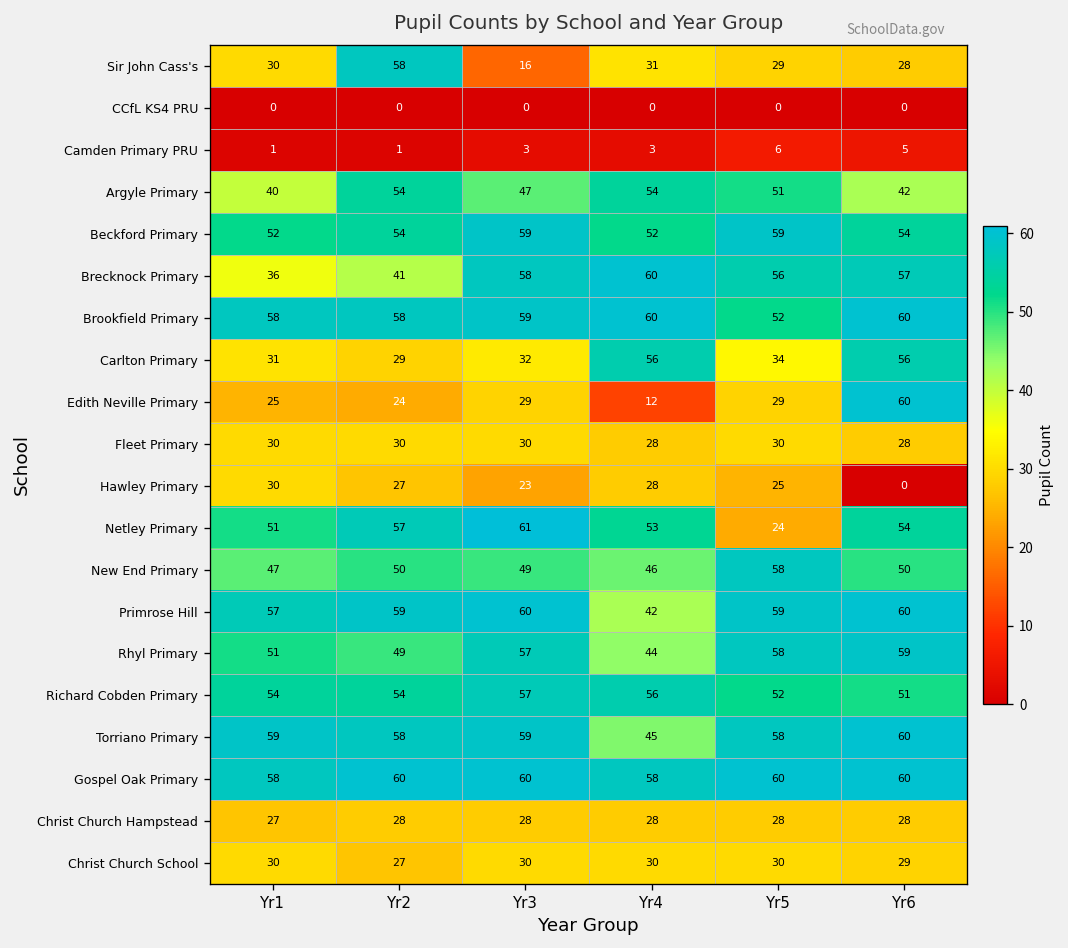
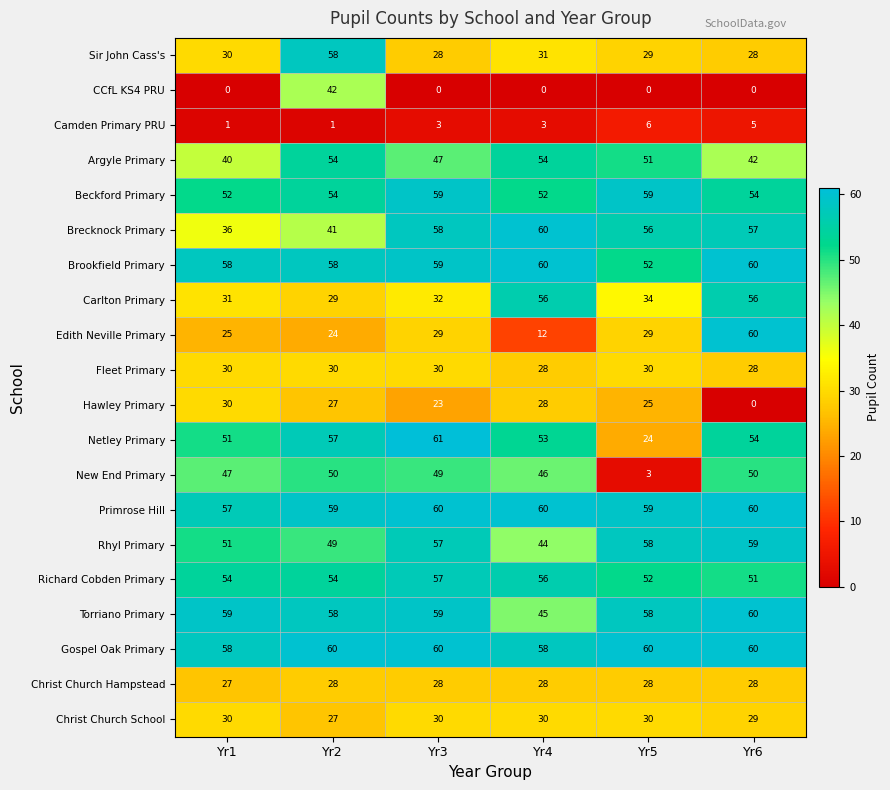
Sir John Cass's, Yr3: 16 -> 28
CCfL KS4 PRU, Yr2: 0 -> 42
New End Primary, Yr5: 58 -> 3
Primrose Hill, Yr4: 42 -> 60
